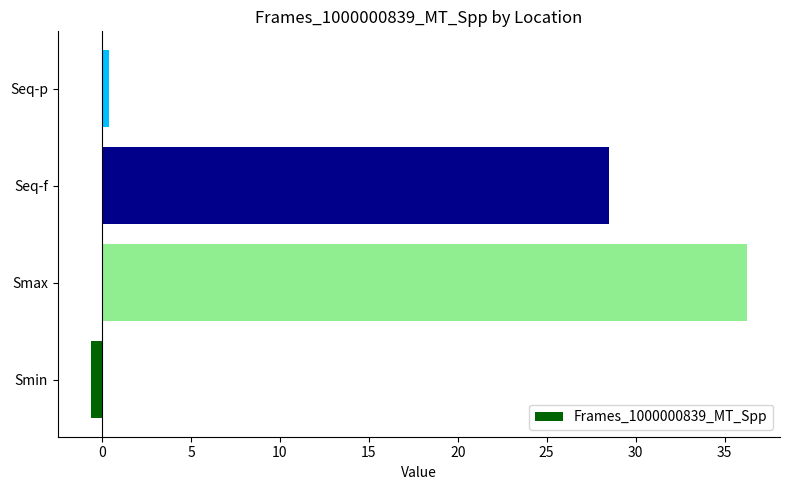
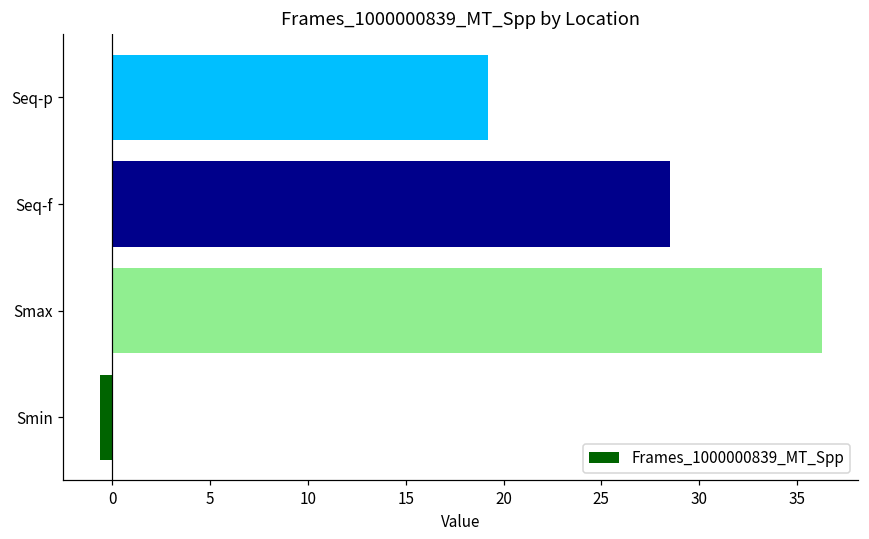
Seq-p: 0.4 -> 19.2
